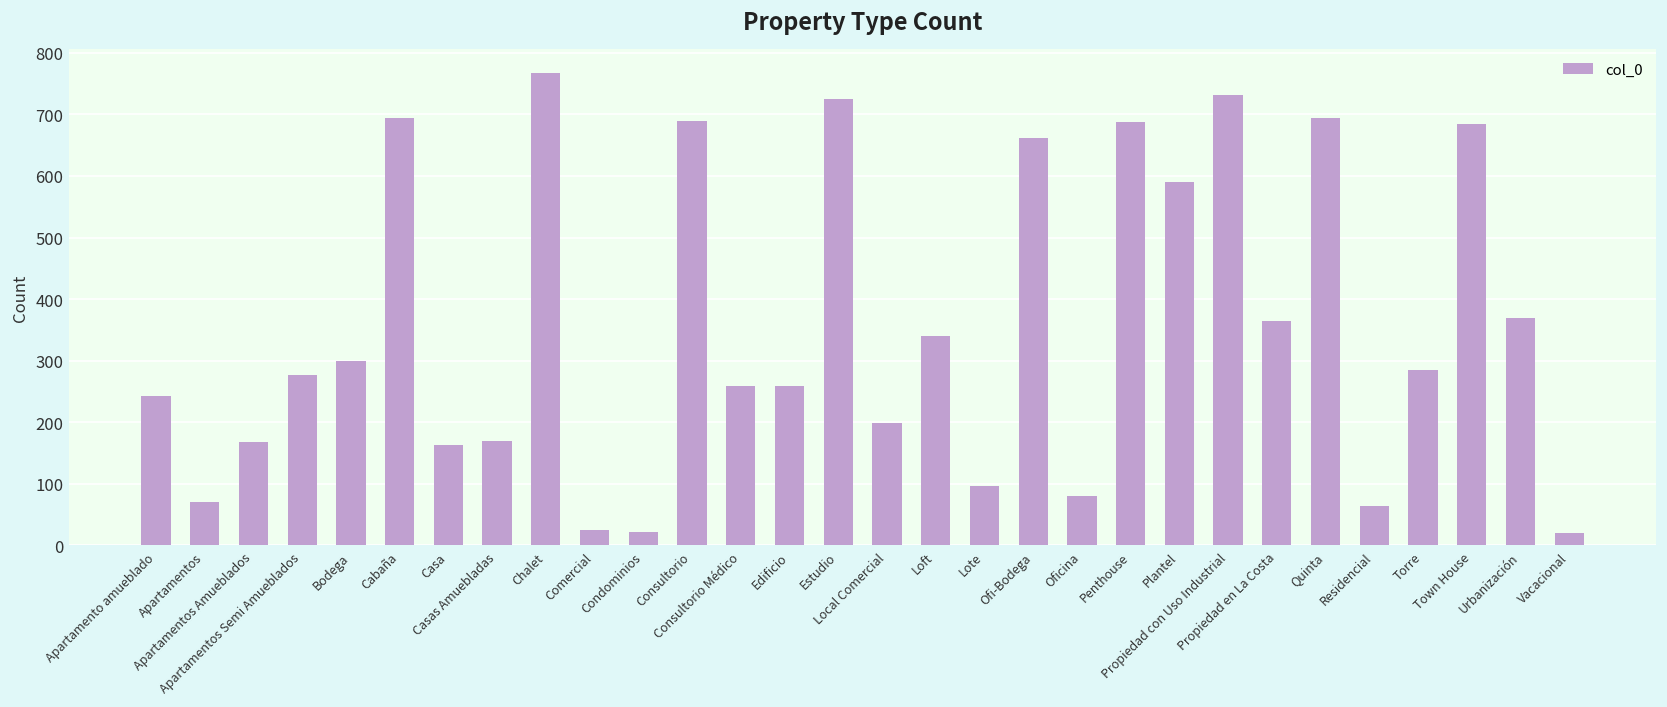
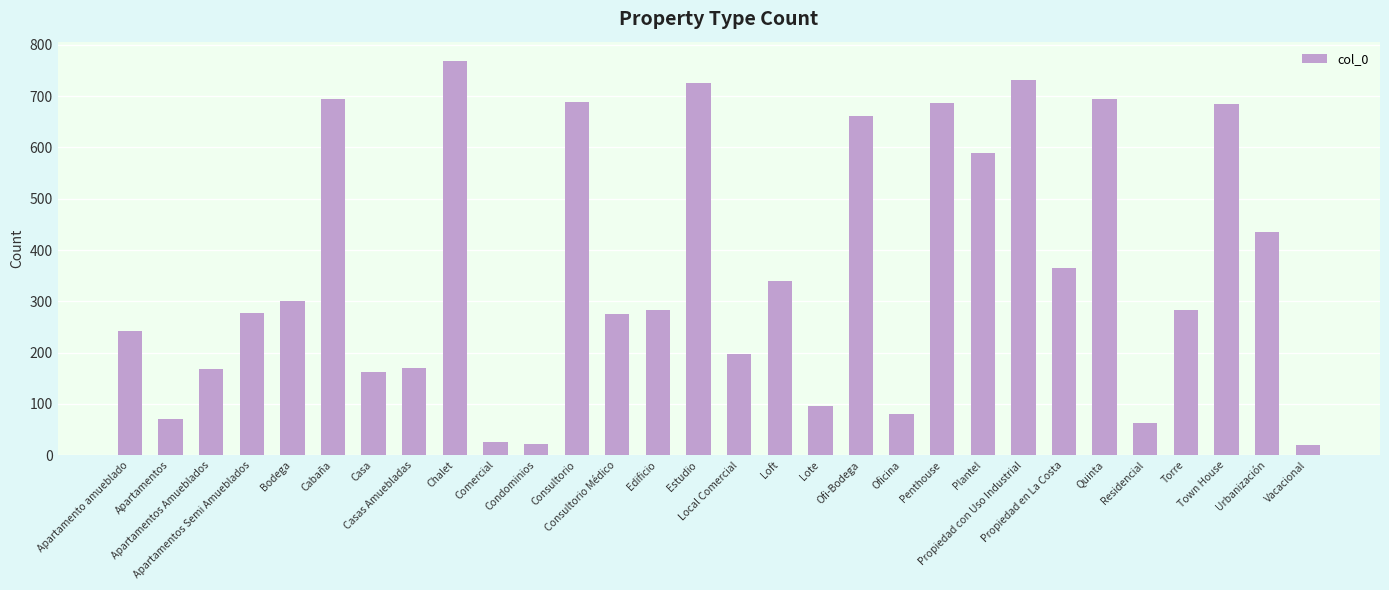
Consultorio Médico: 260 -> 280
Edificio: 260 -> 280
Urbanización: 370 -> 440
